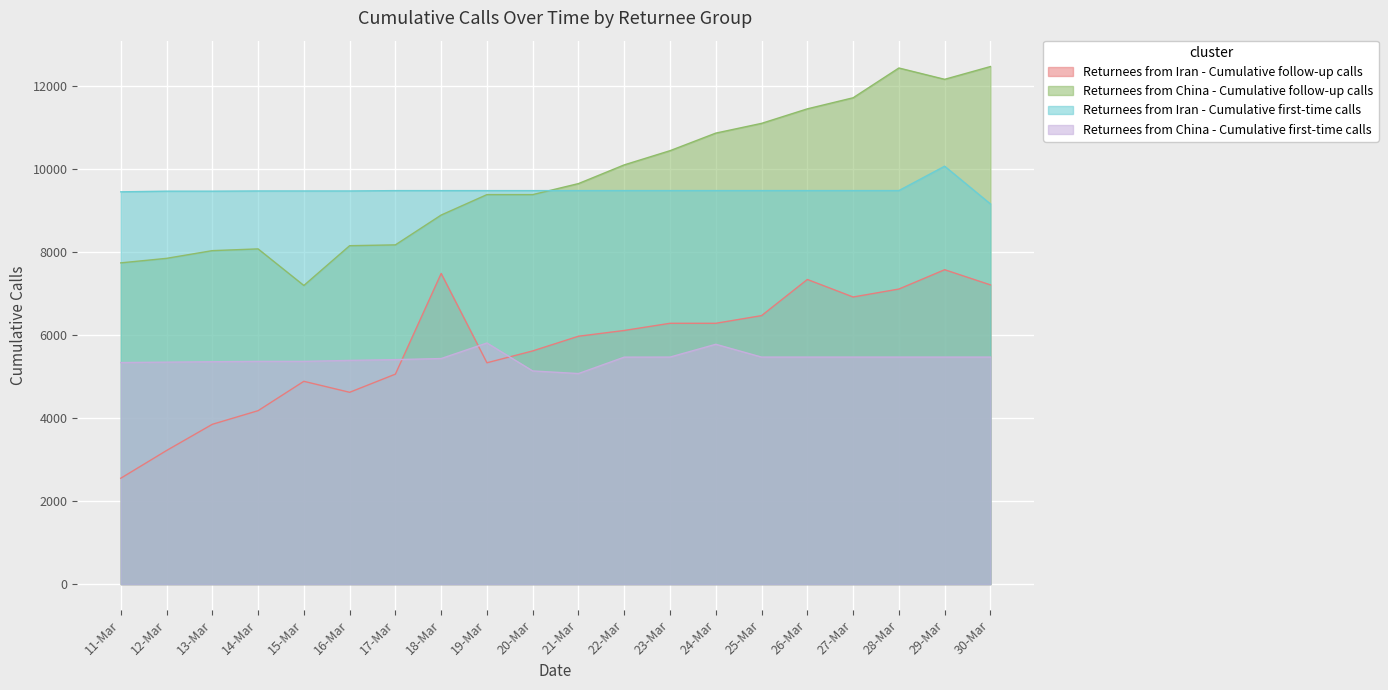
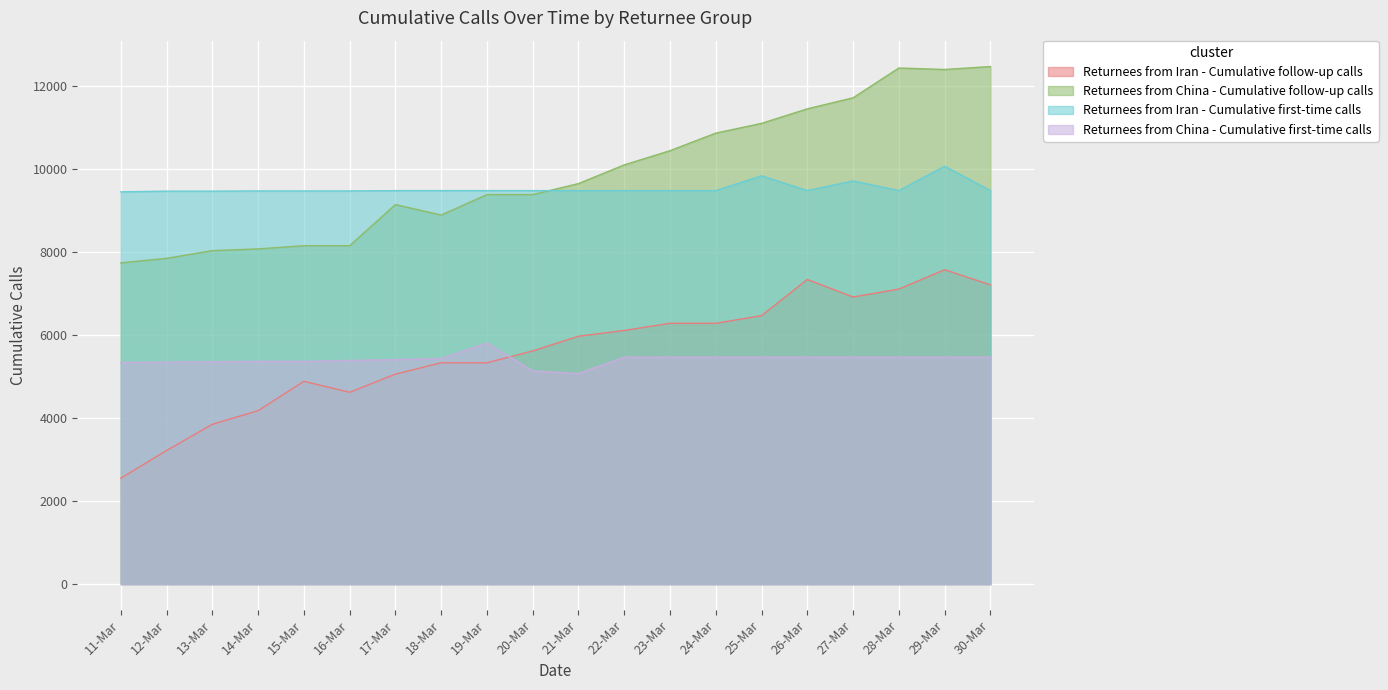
Returnees from China - Cumulative follow-up calls, 15-Mar: 7200 -> 8200
Returnees from China - Cumulative follow-up calls, 17-Mar: 8200 -> 9200
Returnees from Iran - Cumulative follow-up calls, 18-Mar: 7500 -> 5300
Returnees from China - Cumulative first-time calls, 24-Mar: 5800 -> 5500
Returnees from Iran - Cumulative first-time calls, 25-Mar: 9500 -> 9800
Returnees from Iran - Cumulative first-time calls, 27-Mar: 9500 -> 9700
Returnees from China - Cumulative follow-up calls, 29-Mar: 12200 -> 12400
Returnees from Iran - Cumulative first-time calls, 30-Mar: 9200 -> 9500
